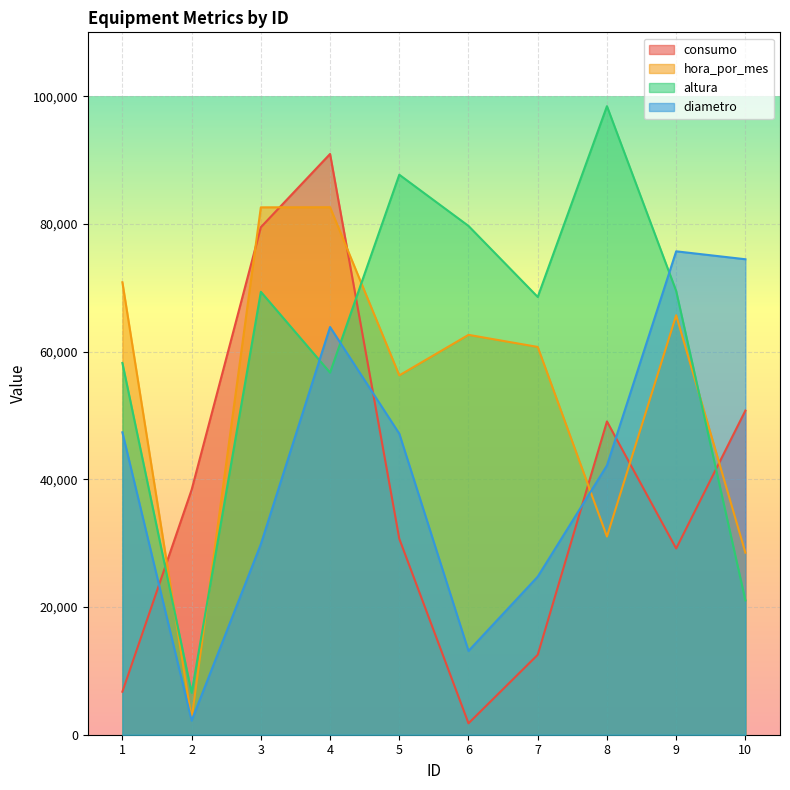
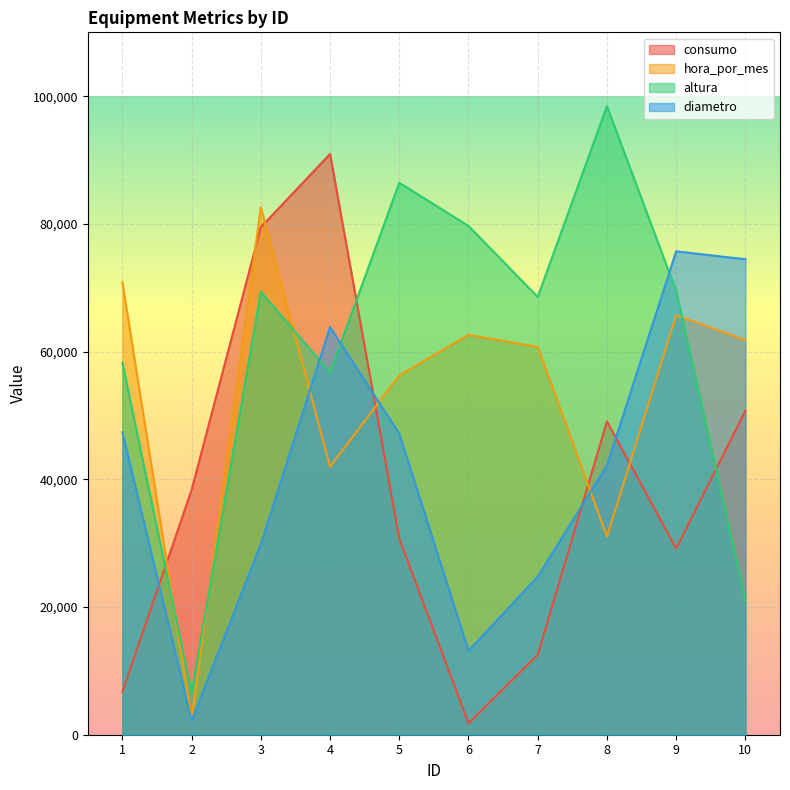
hora_por_mes, 4: 83,000 -> 42,000
altura, 5: 88,000 -> 86,000
hora_por_mes, 10: 29,000 -> 62,000
